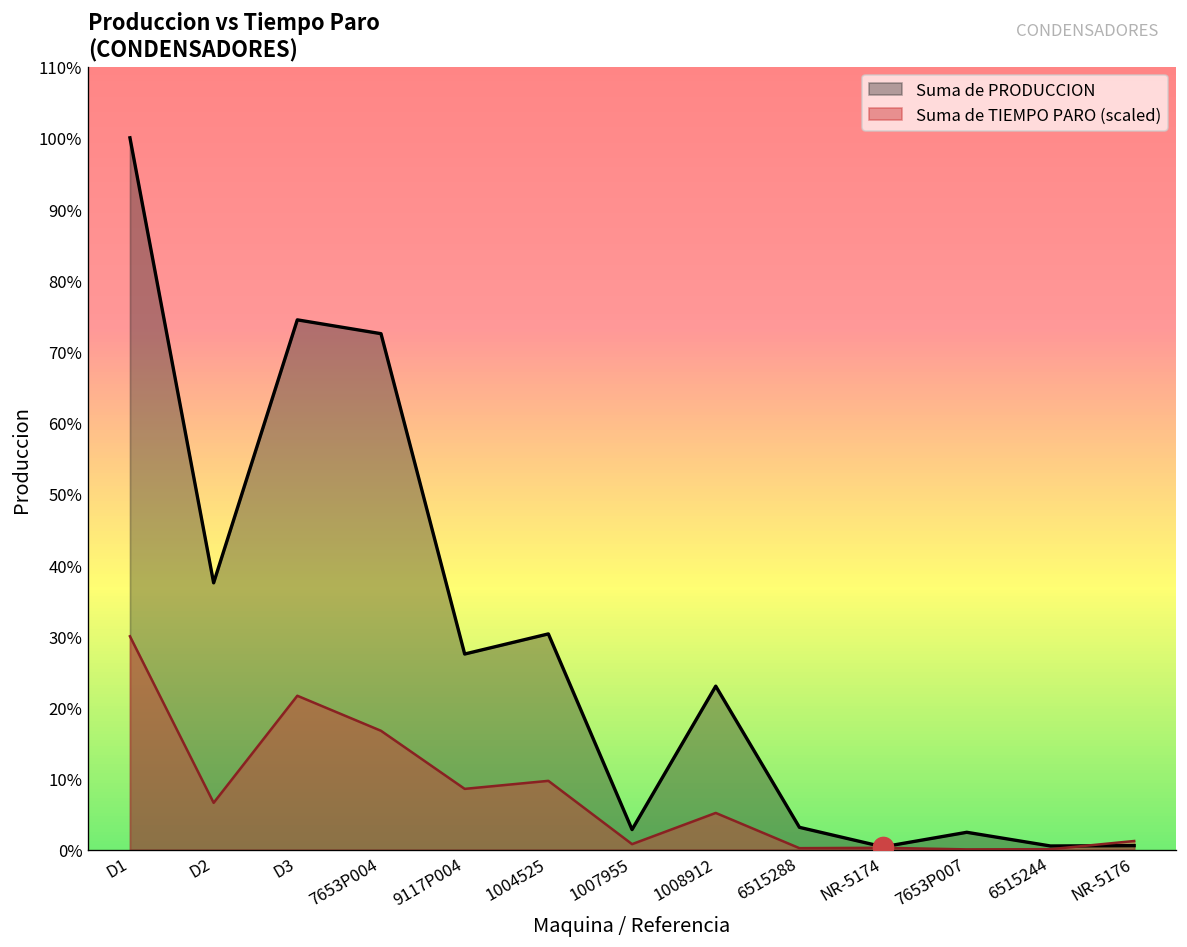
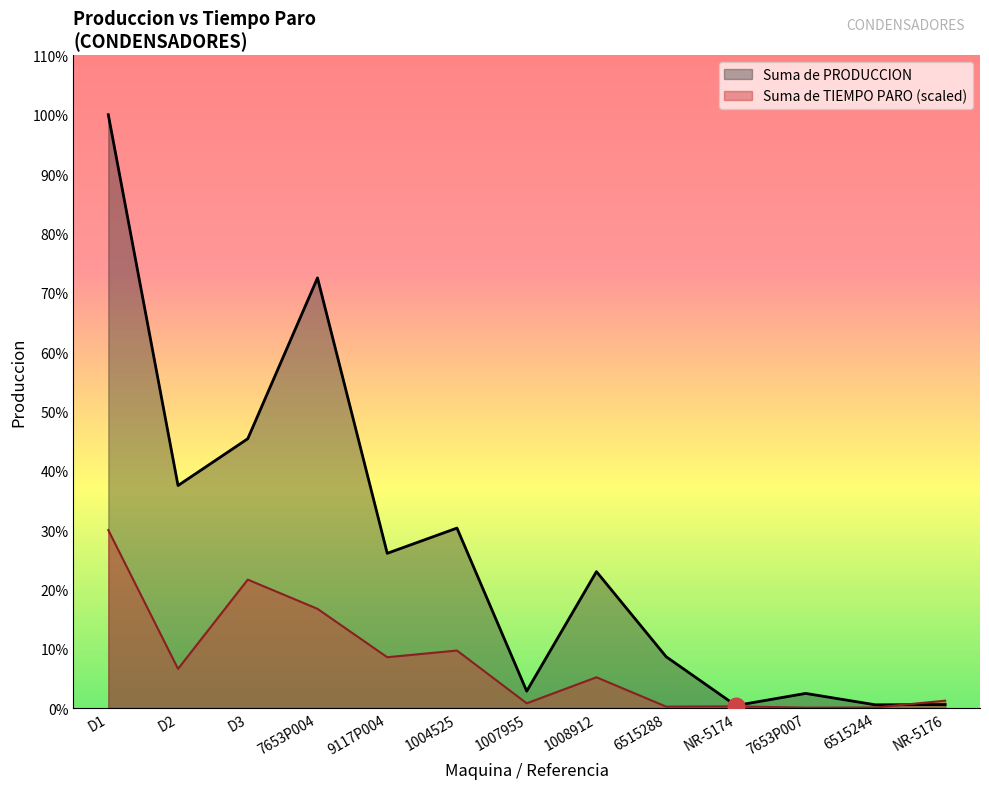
Suma de PRODUCCION, D3: 74% -> 45%
Suma de PRODUCCION, 9117P004: 28% -> 26%
Suma de PRODUCCION, 6515288: 3% -> 9%
